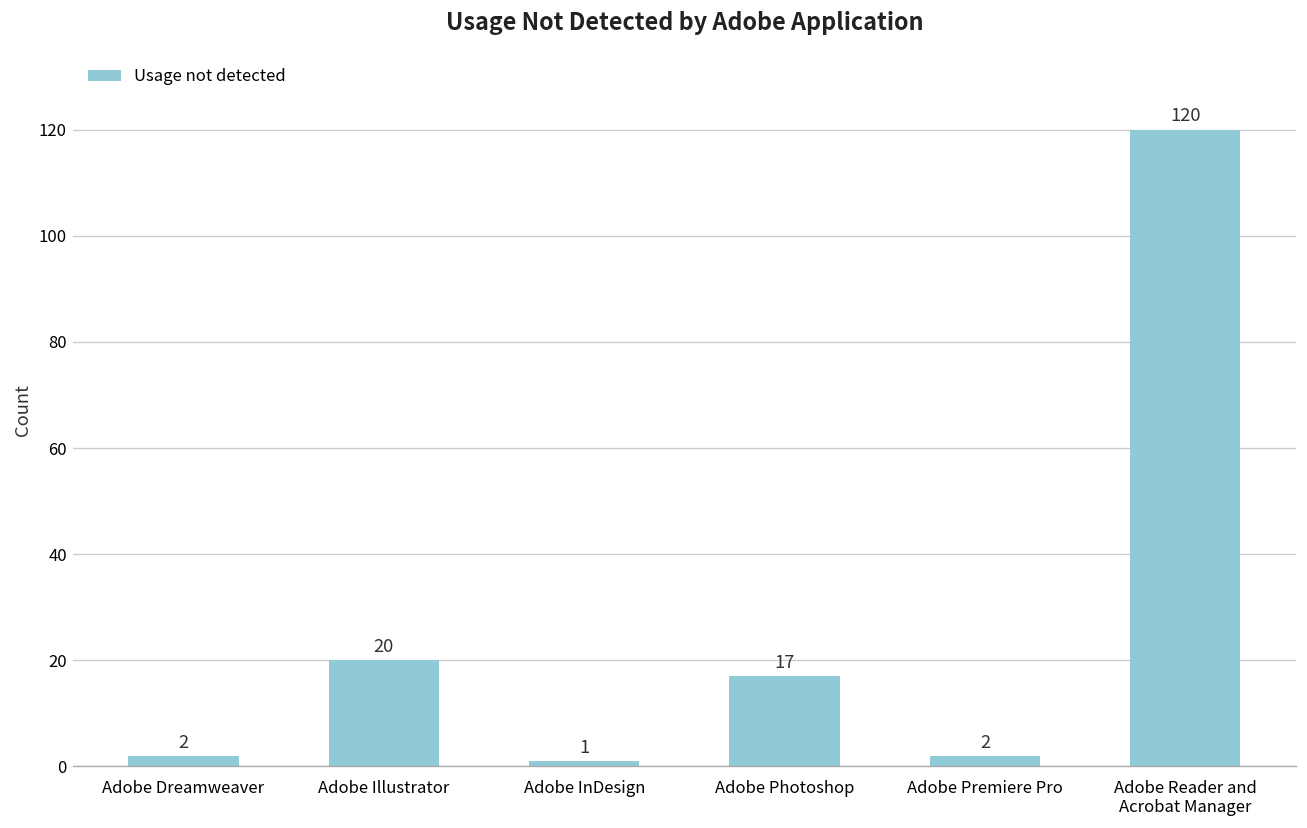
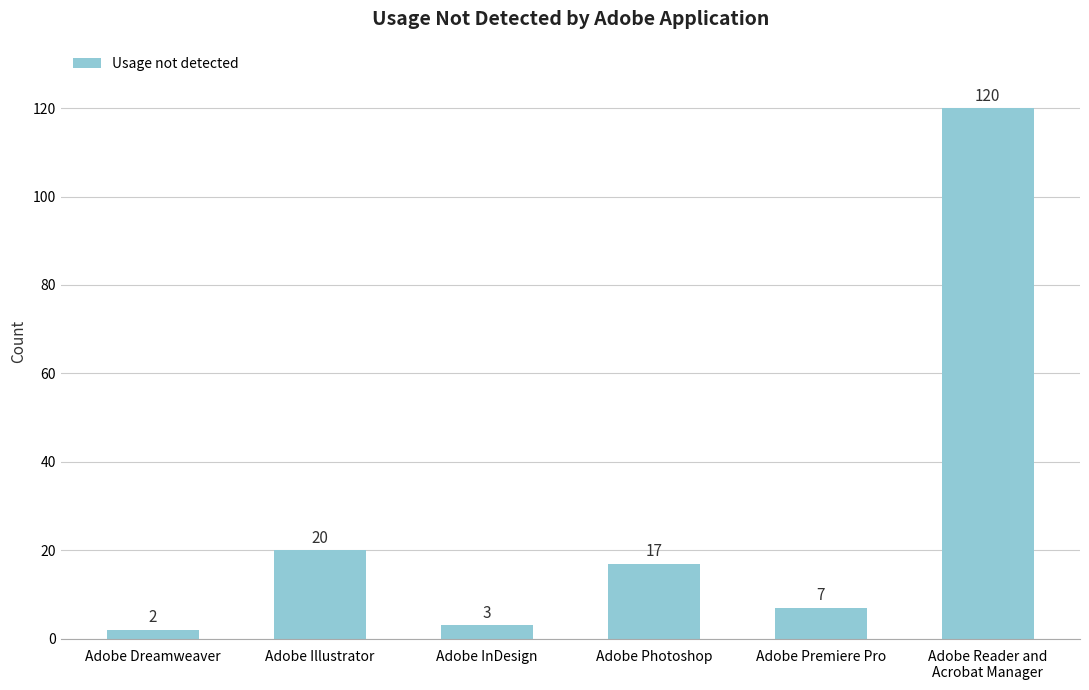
Adobe InDesign: 1 -> 3
Adobe Premiere Pro: 2 -> 7
